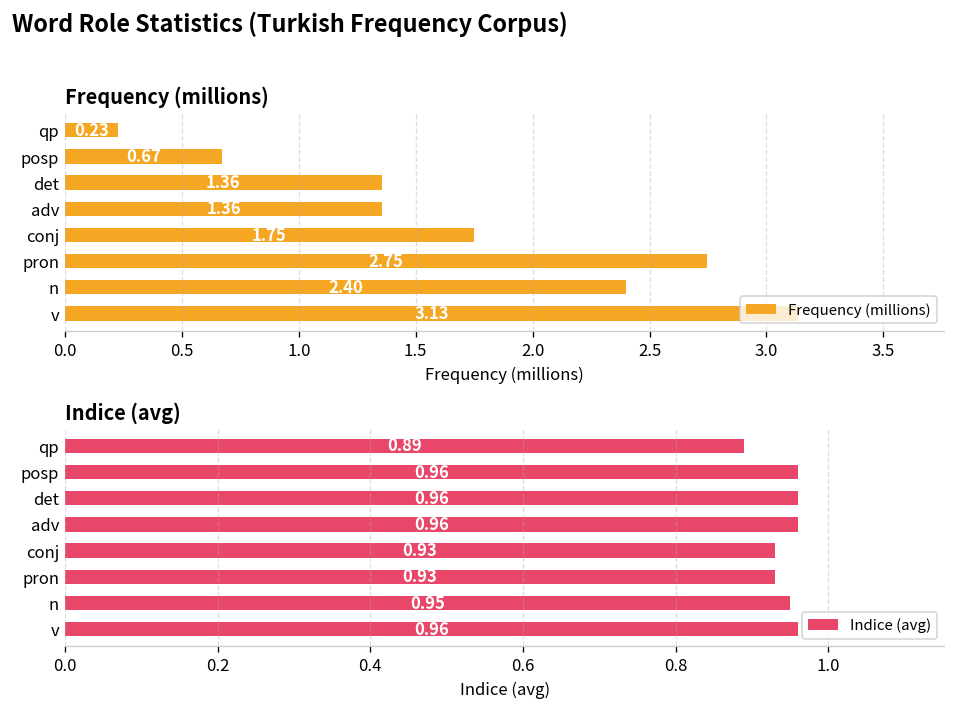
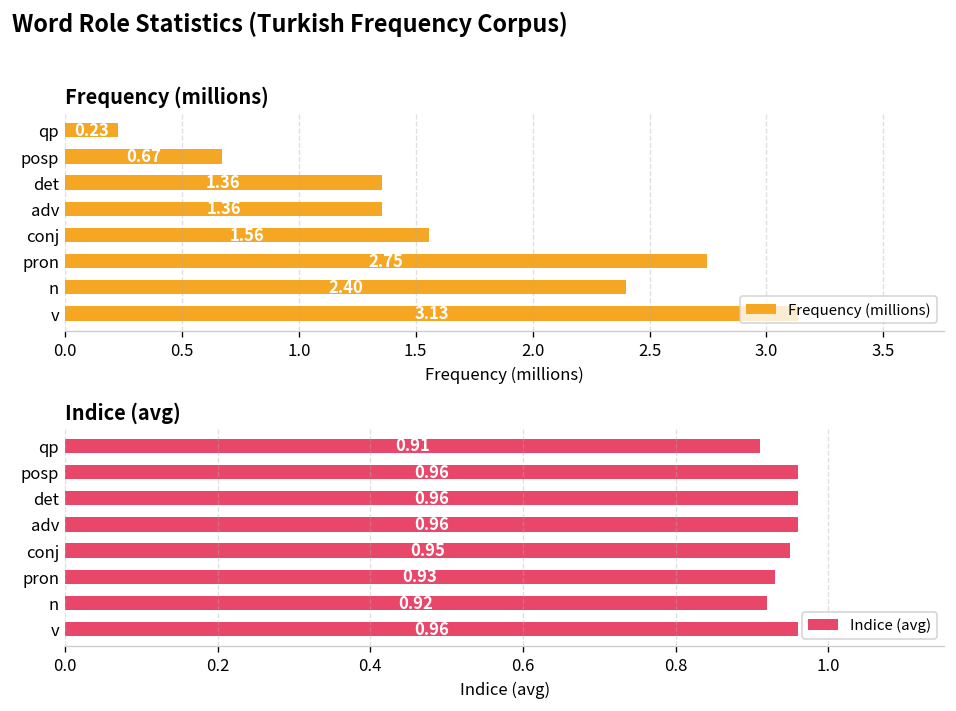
Frequency (millions), conj: 1.75 -> 1.56
Indice (avg), qp: 0.89 -> 0.91
Indice (avg), conj: 0.93 -> 0.95
Indice (avg), n: 0.95 -> 0.92
